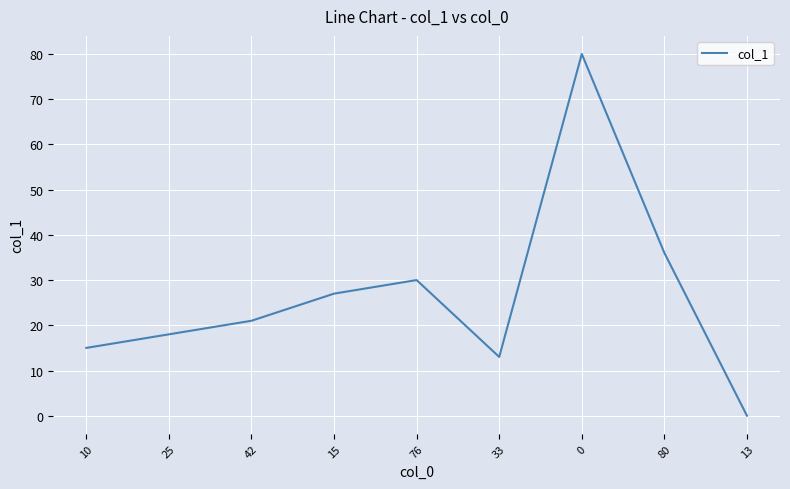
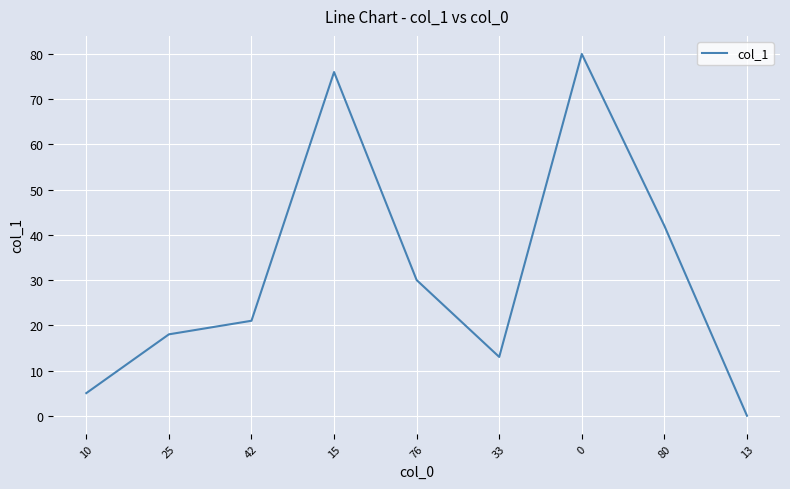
10: 15 -> 5
15: 27 -> 76
80: 36 -> 42
